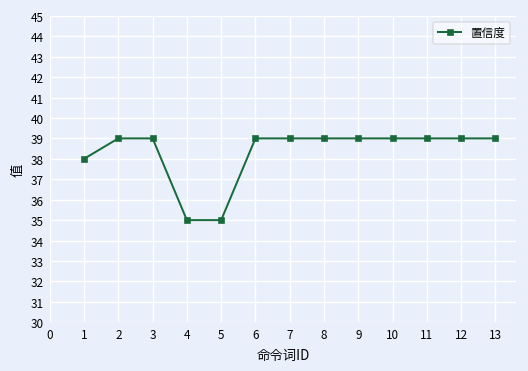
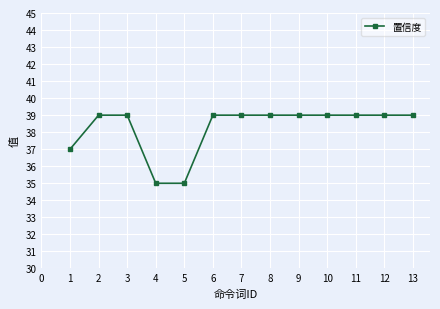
1: 38 -> 37
